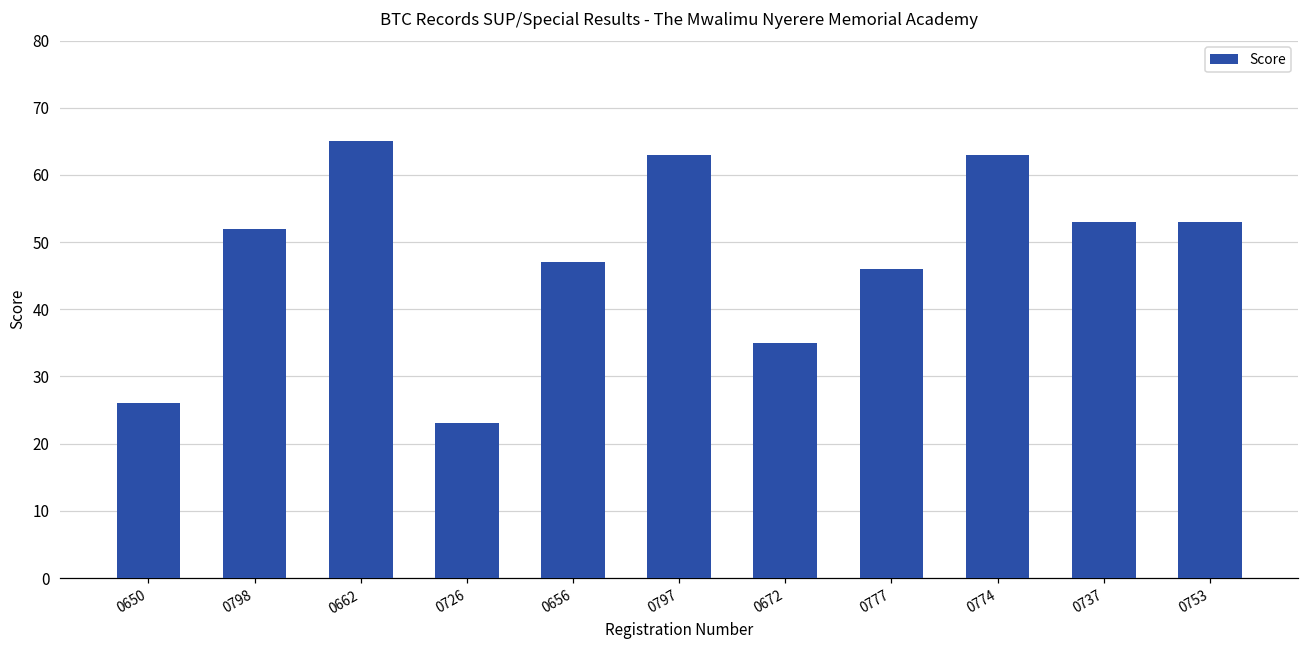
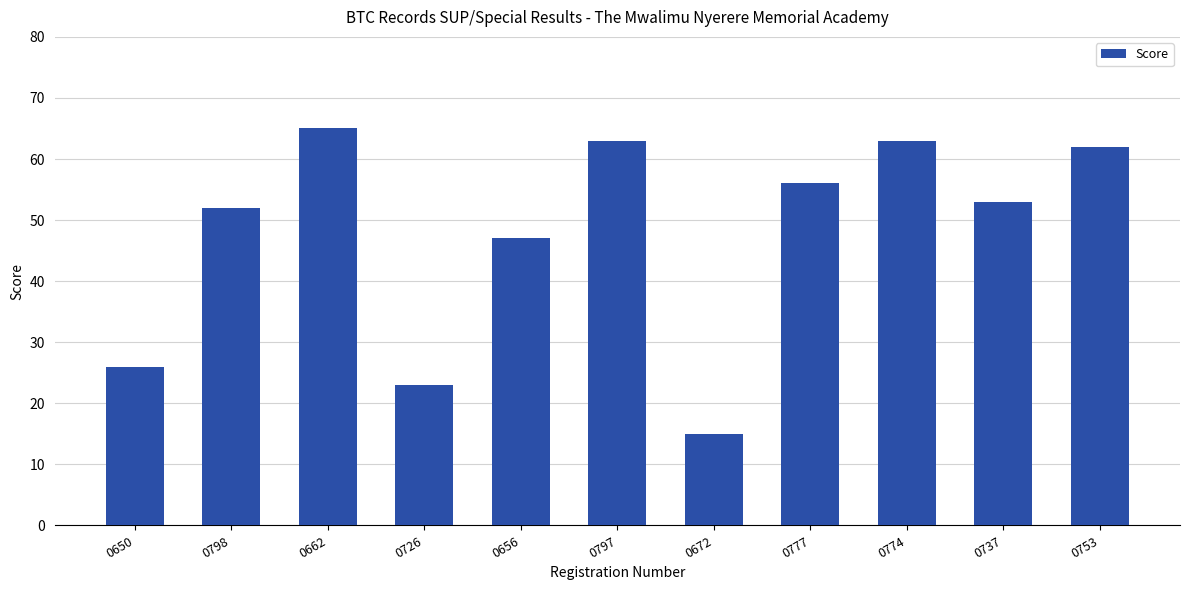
0672: 35 -> 15
0777: 46 -> 56
0753: 53 -> 62
